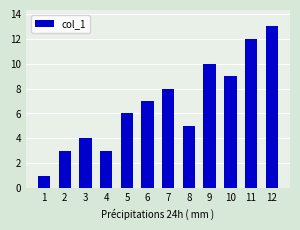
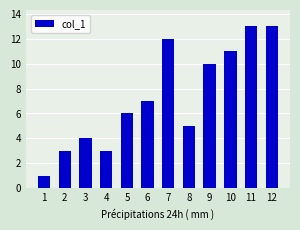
7: 8 -> 12
10: 9 -> 11
11: 12 -> 13
